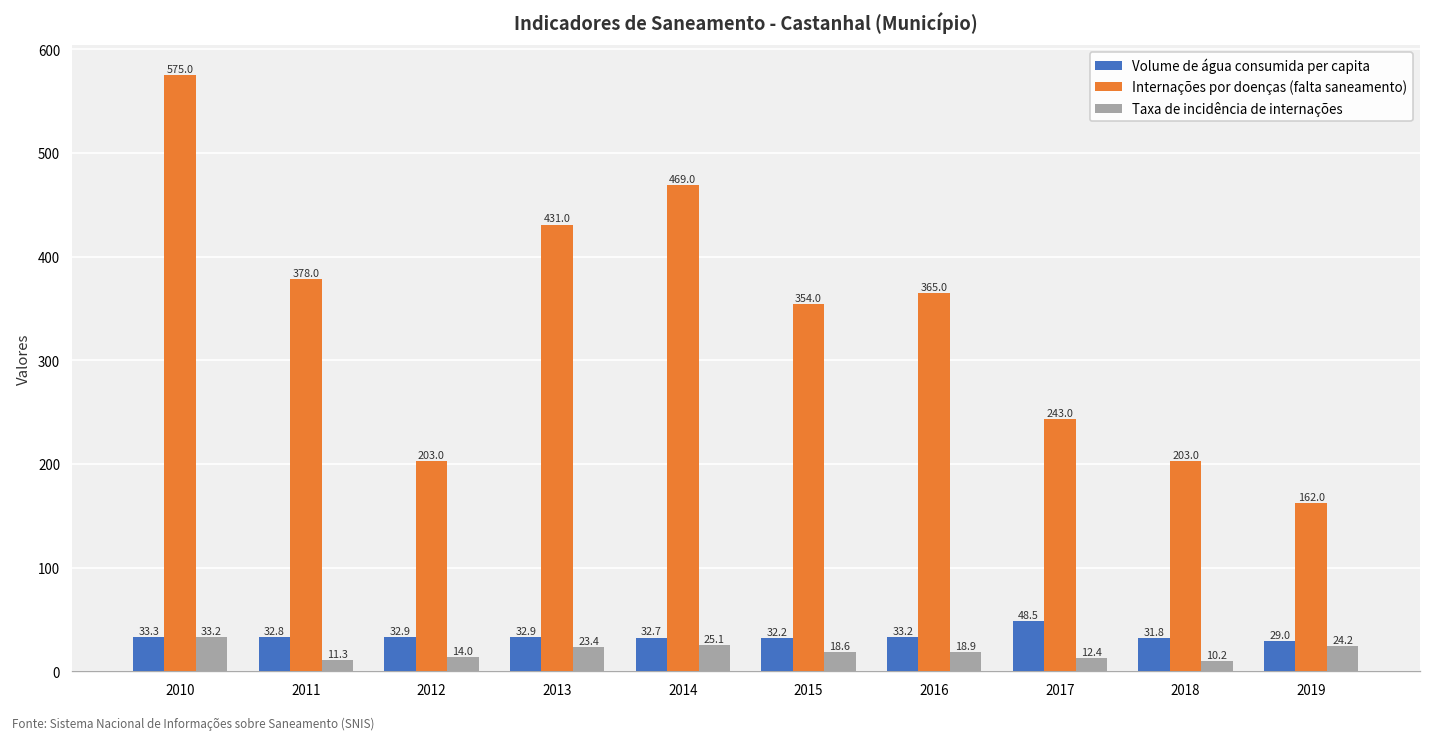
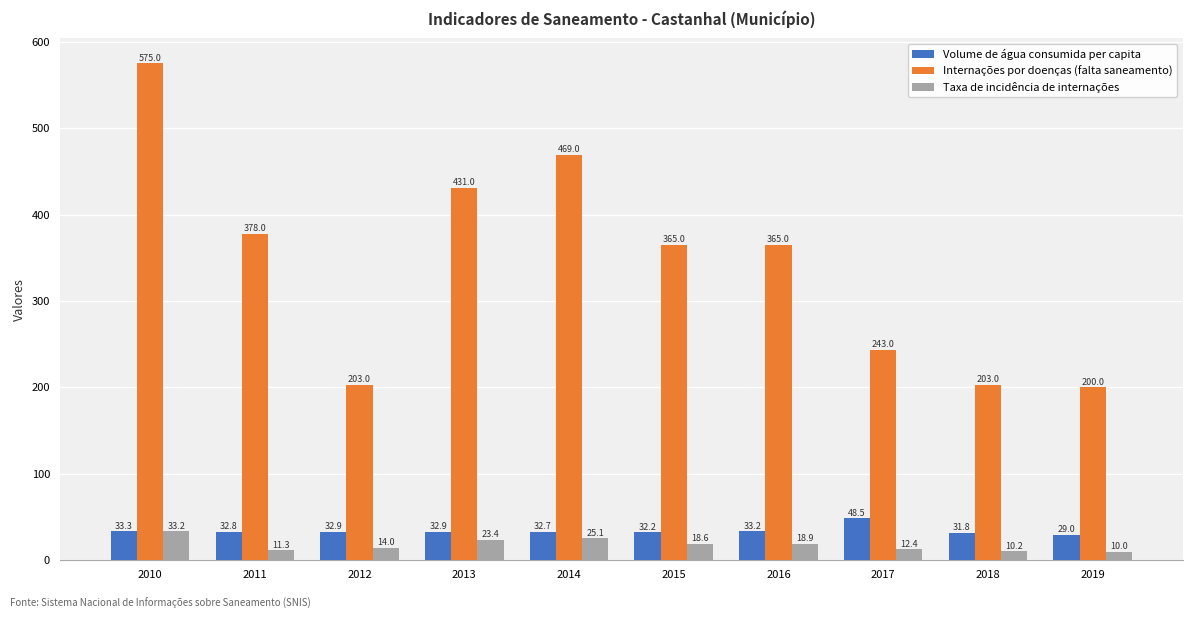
Internações por doenças (falta saneamento), 2015: 354.0 -> 365.0
Internações por doenças (falta saneamento), 2019: 162.0 -> 200.0
Taxa de incidência de internações, 2019: 24.2 -> 10.0
